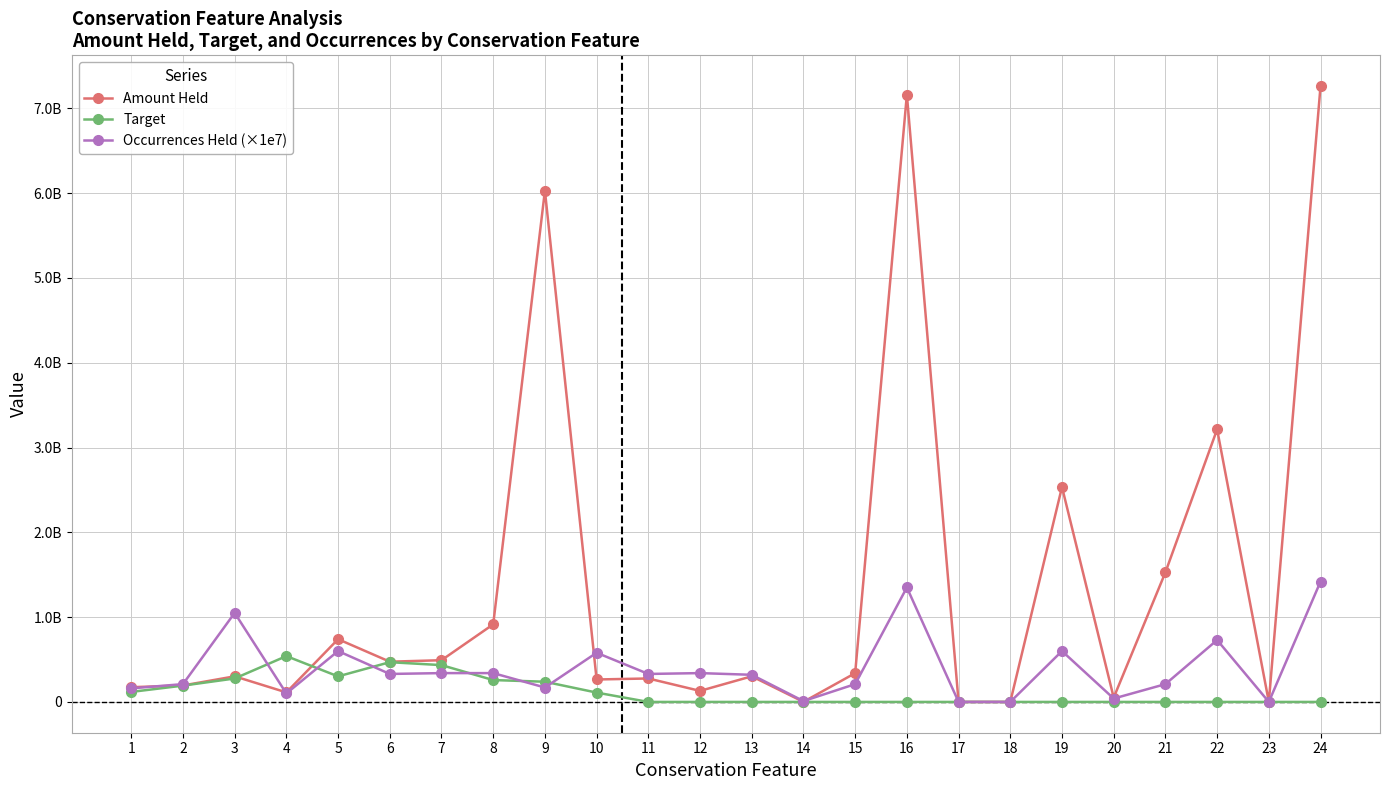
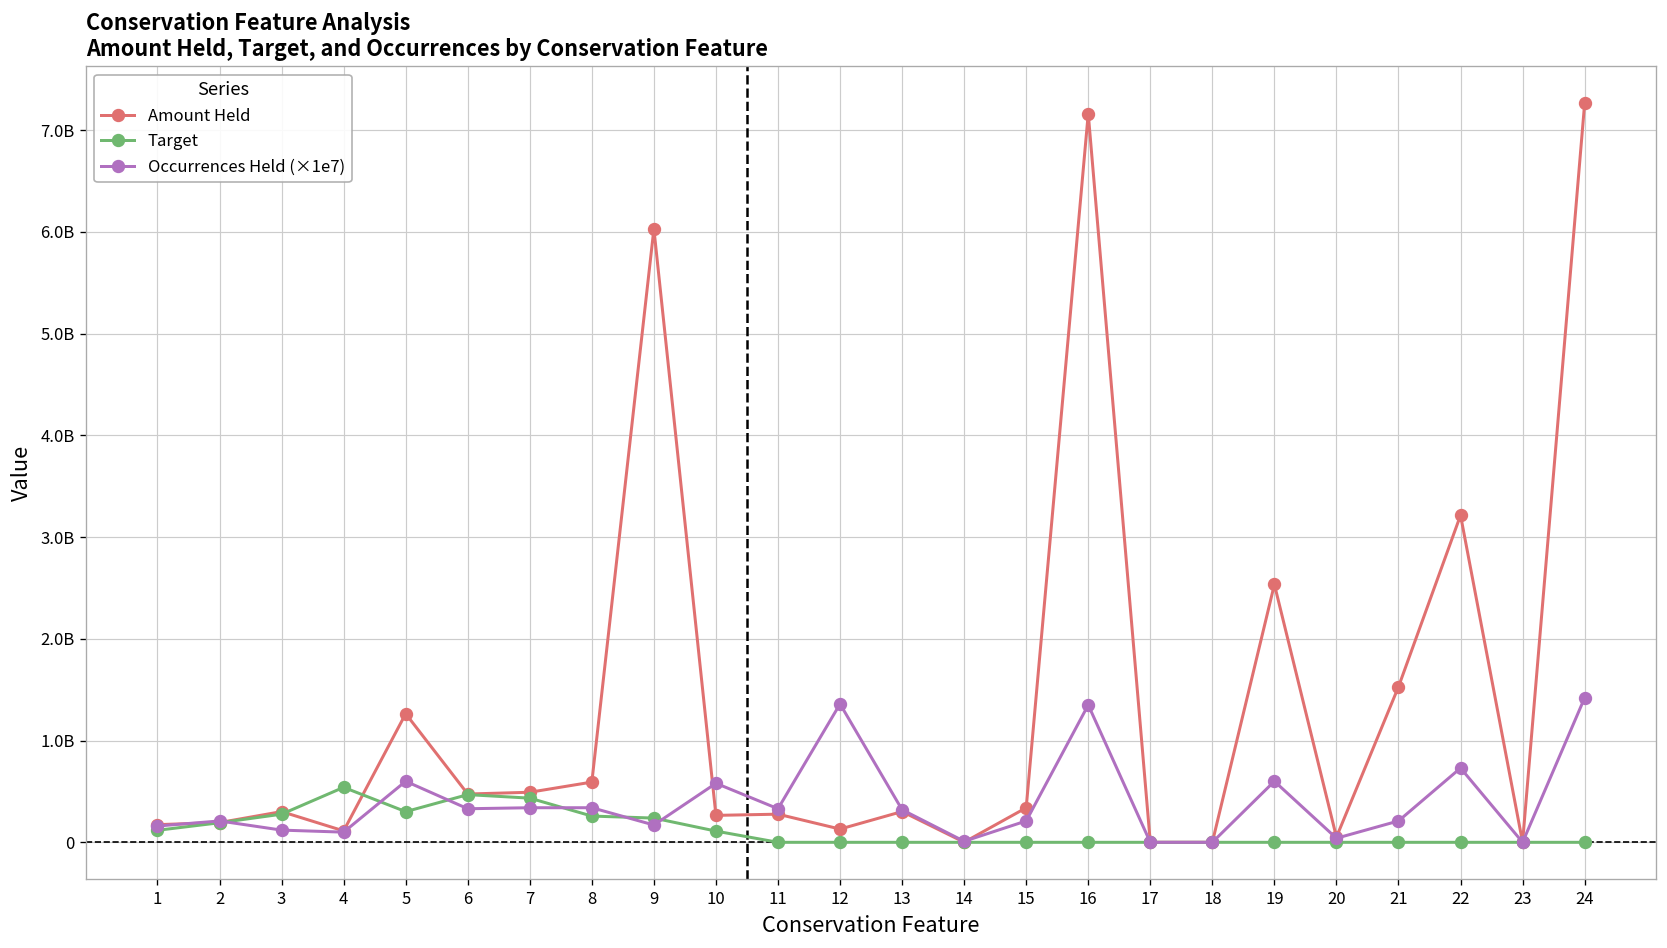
Occurrences Held (×1e7), 3: 1100000000 -> 100000000
Amount Held, 5: 700000000 -> 1300000000
Amount Held, 8: 900000000 -> 600000000
Occurrences Held (×1e7), 12: 300000000 -> 1400000000
